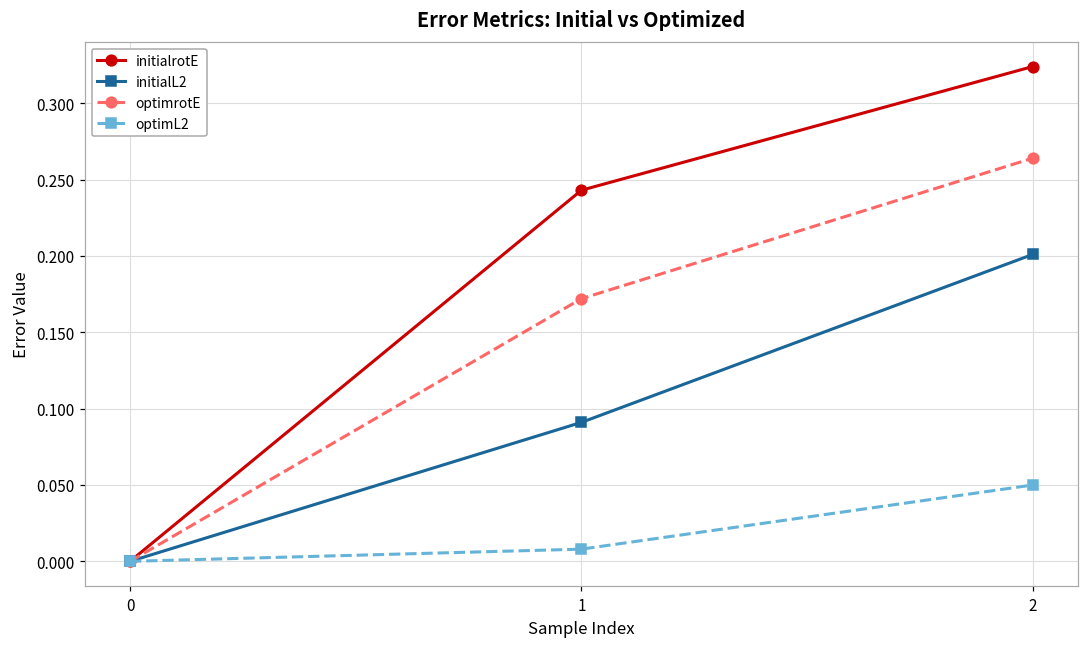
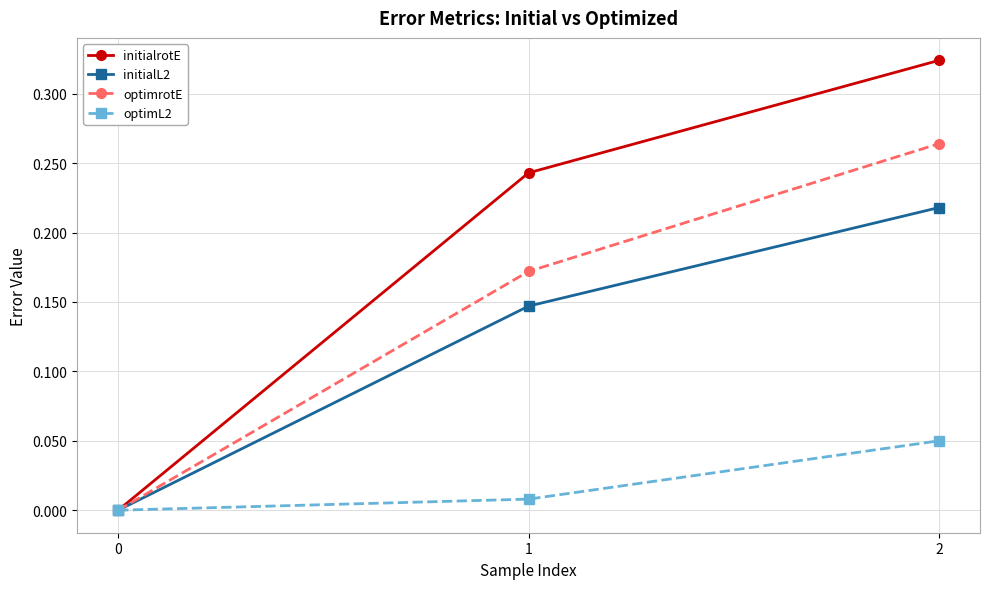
initialL2, 1: 0.091 -> 0.147
initialL2, 2: 0.201 -> 0.218
